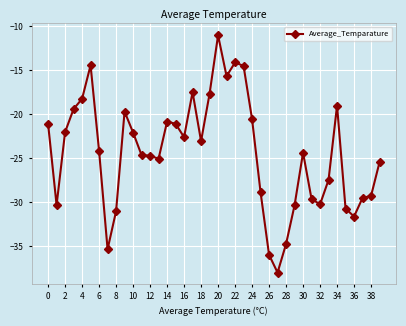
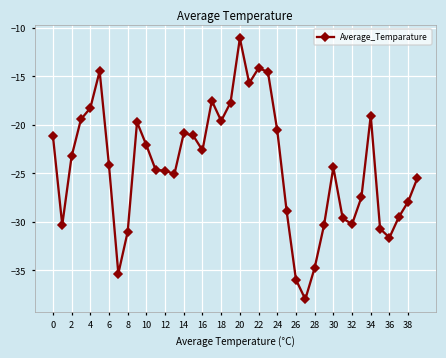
2: -22 -> -23
18: -23 -> -20
38: -29 -> -28
